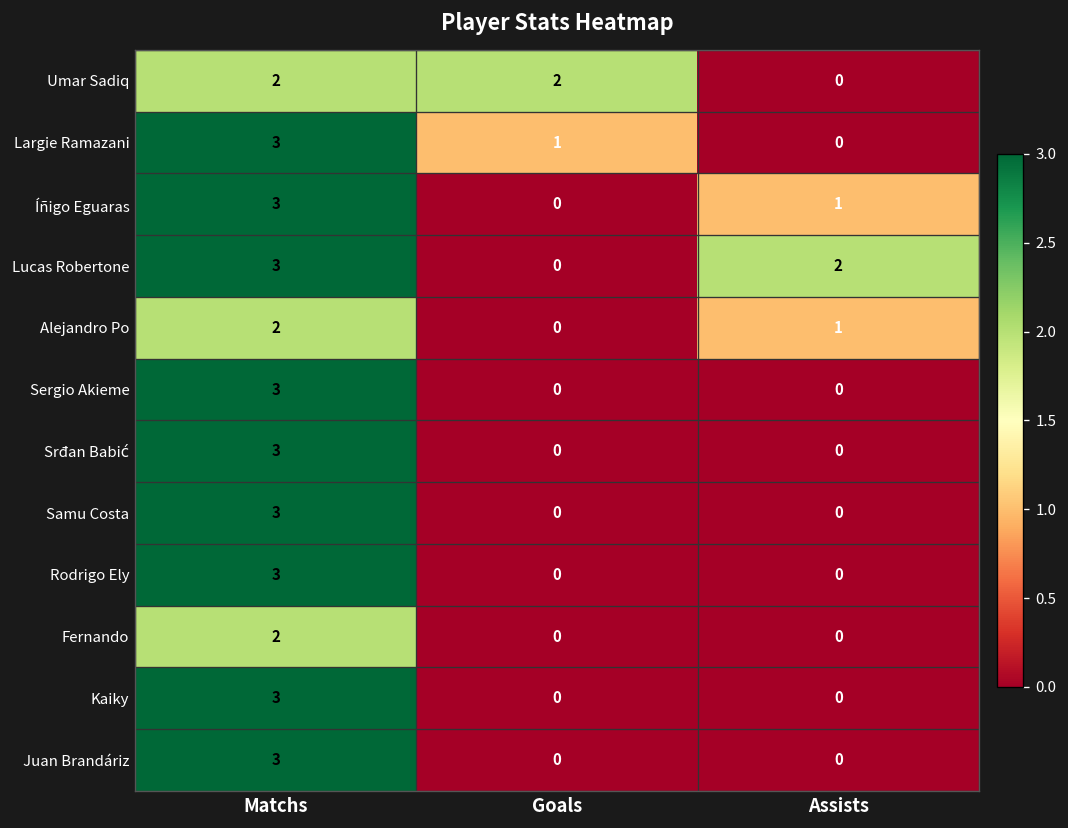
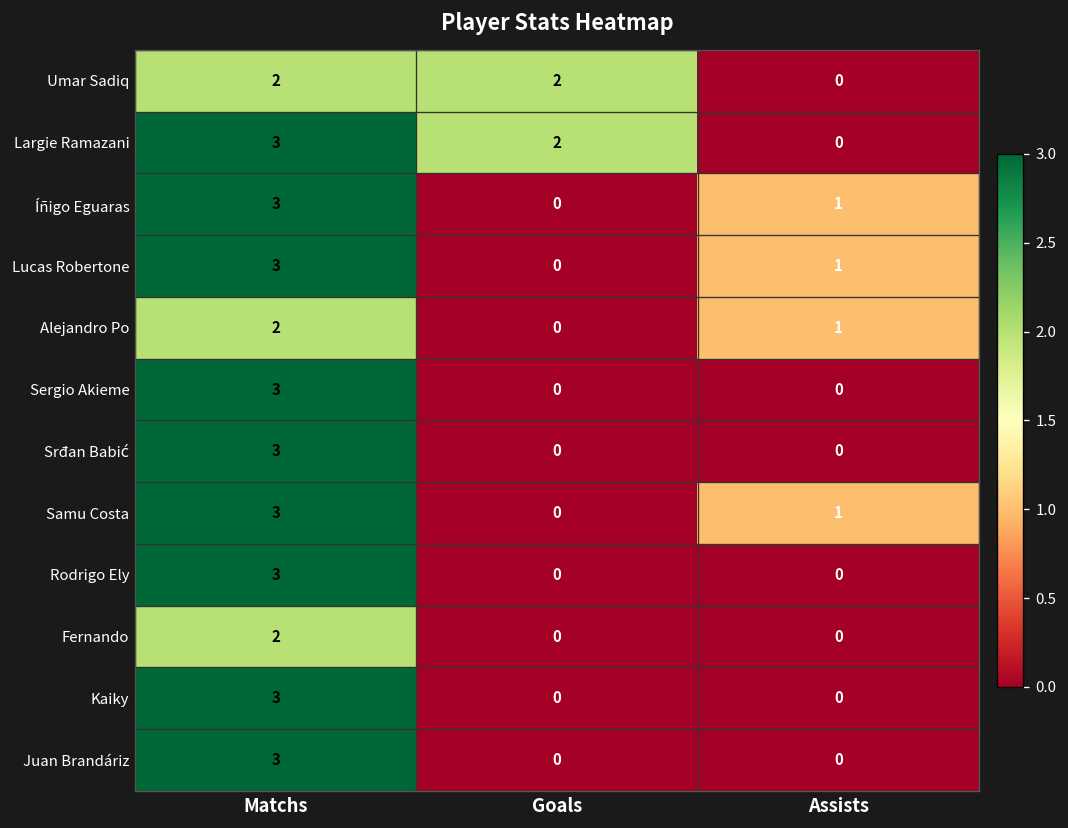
Largie Ramazani, Goals: 1 -> 2
Lucas Robertone, Assists: 2 -> 1
Samu Costa, Assists: 0 -> 1
